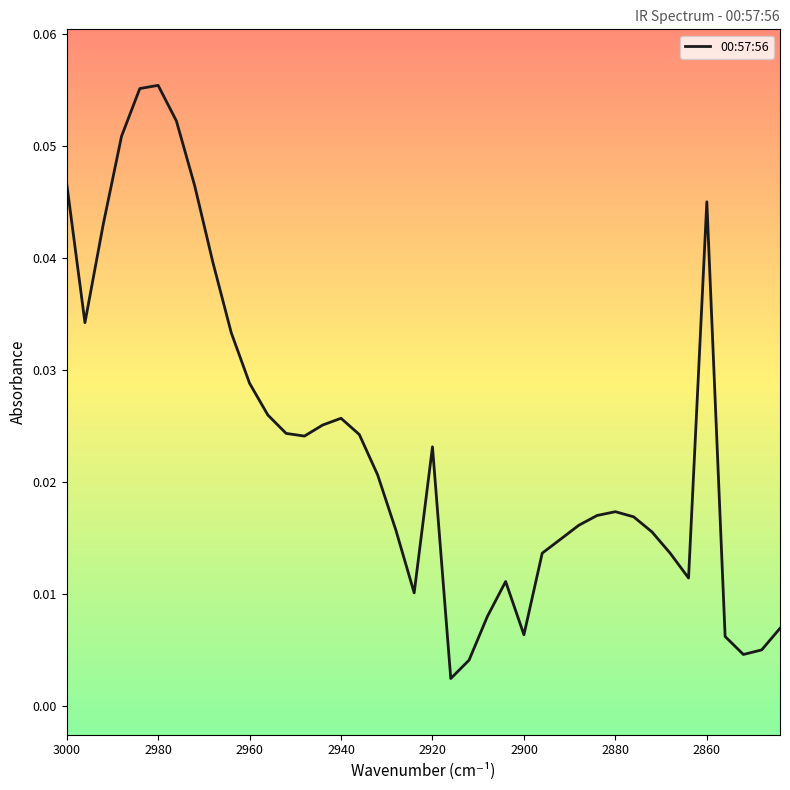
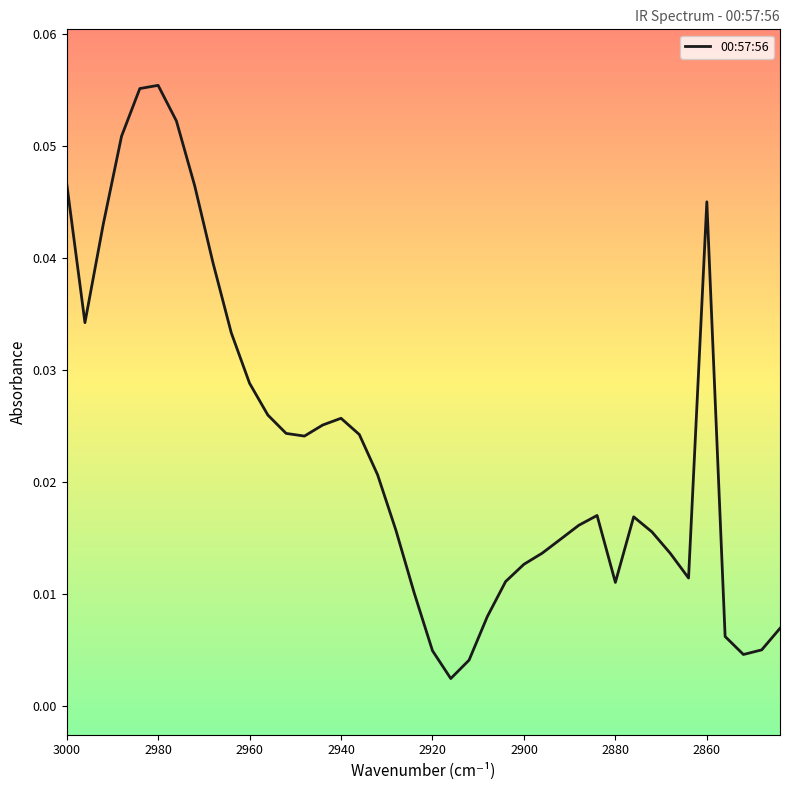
2920: 0.0232 -> 0.0050
2900: 0.0064 -> 0.0127
2880: 0.0174 -> 0.0111
